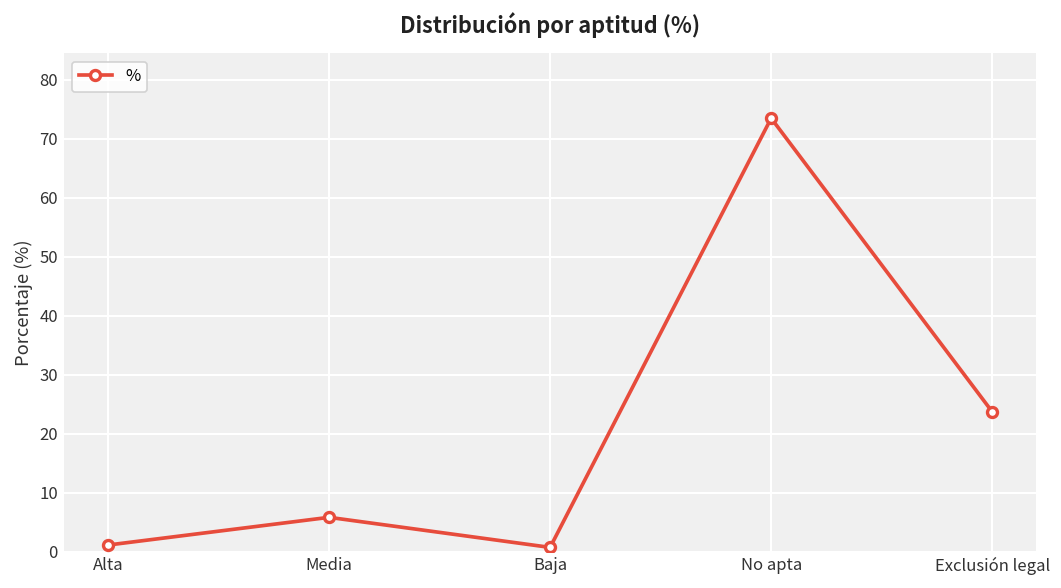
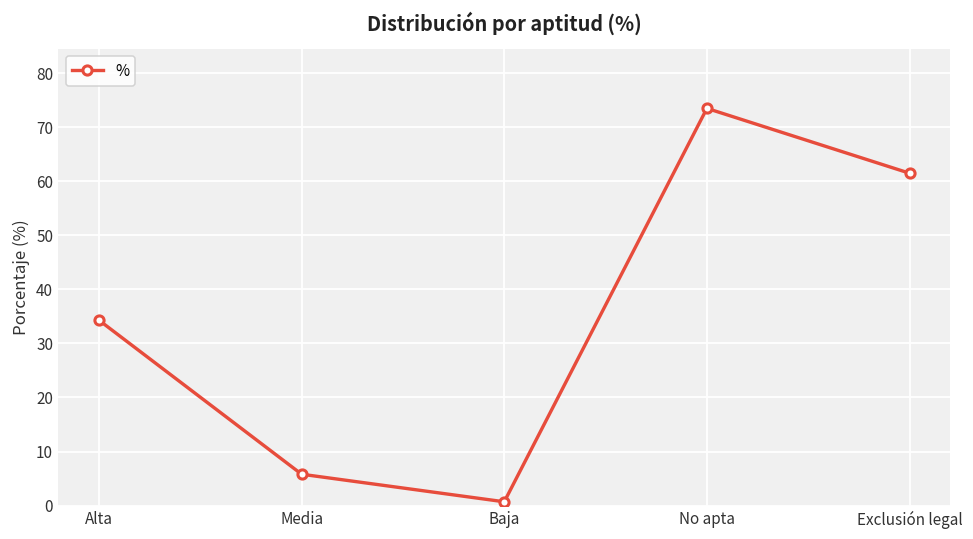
Alta: 1 -> 34
Exclusión legal: 24 -> 62
